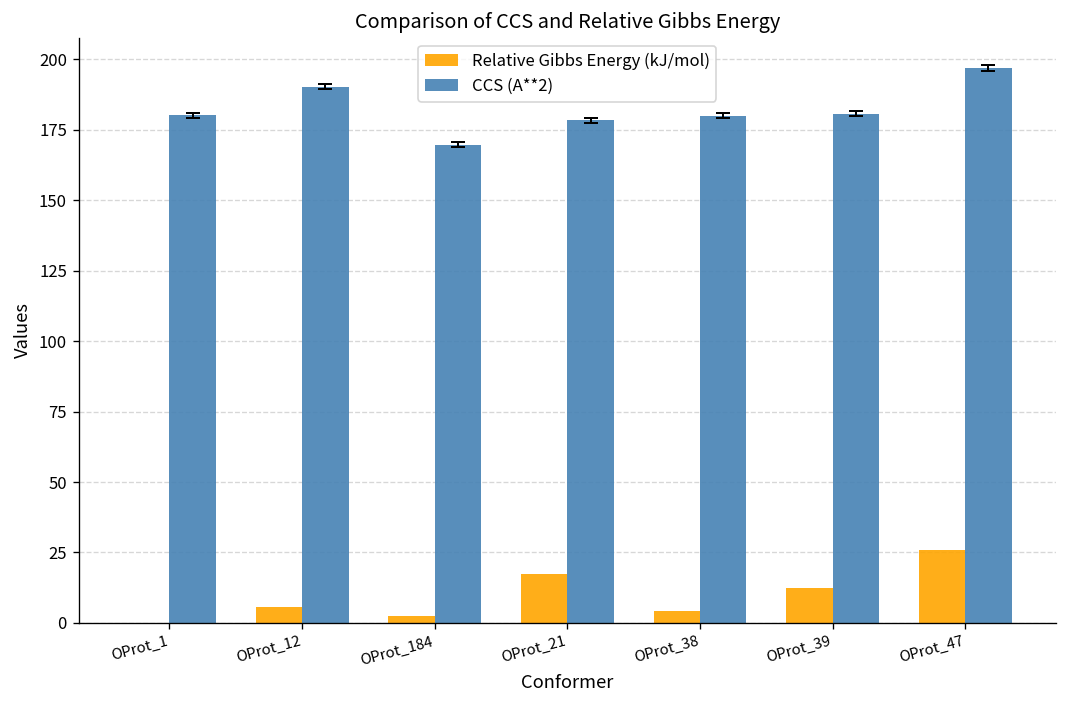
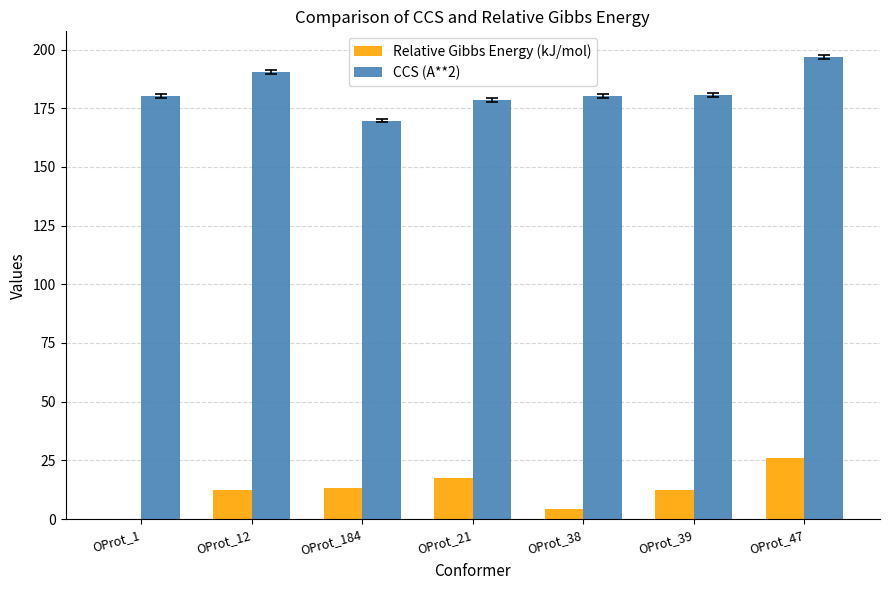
Relative Gibbs Energy (kJ/mol), OProt_12: 6 -> 13
Relative Gibbs Energy (kJ/mol), OProt_184: 2 -> 13
